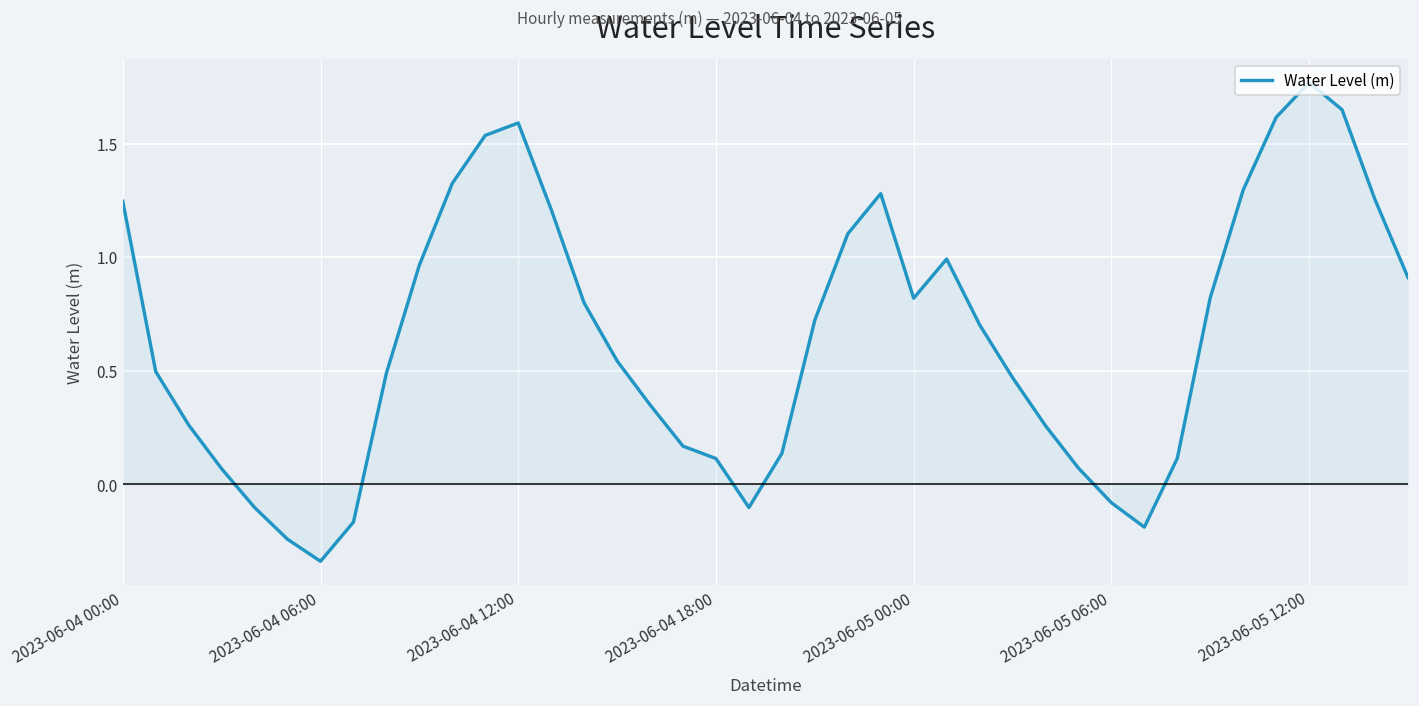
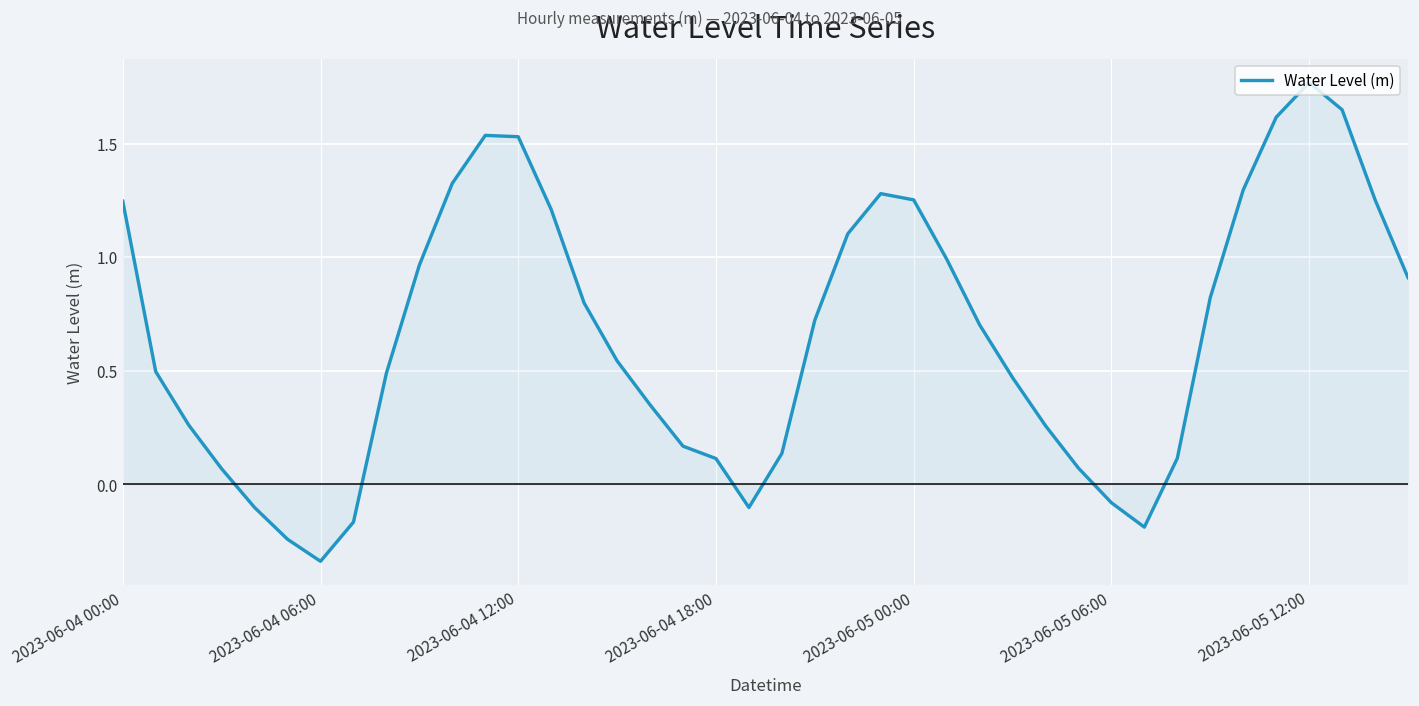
Water Level (m), 2023-06-04 12:00: 1.59 -> 1.53
Water Level (m), 2023-06-05 00:00: 0.82 -> 1.25
